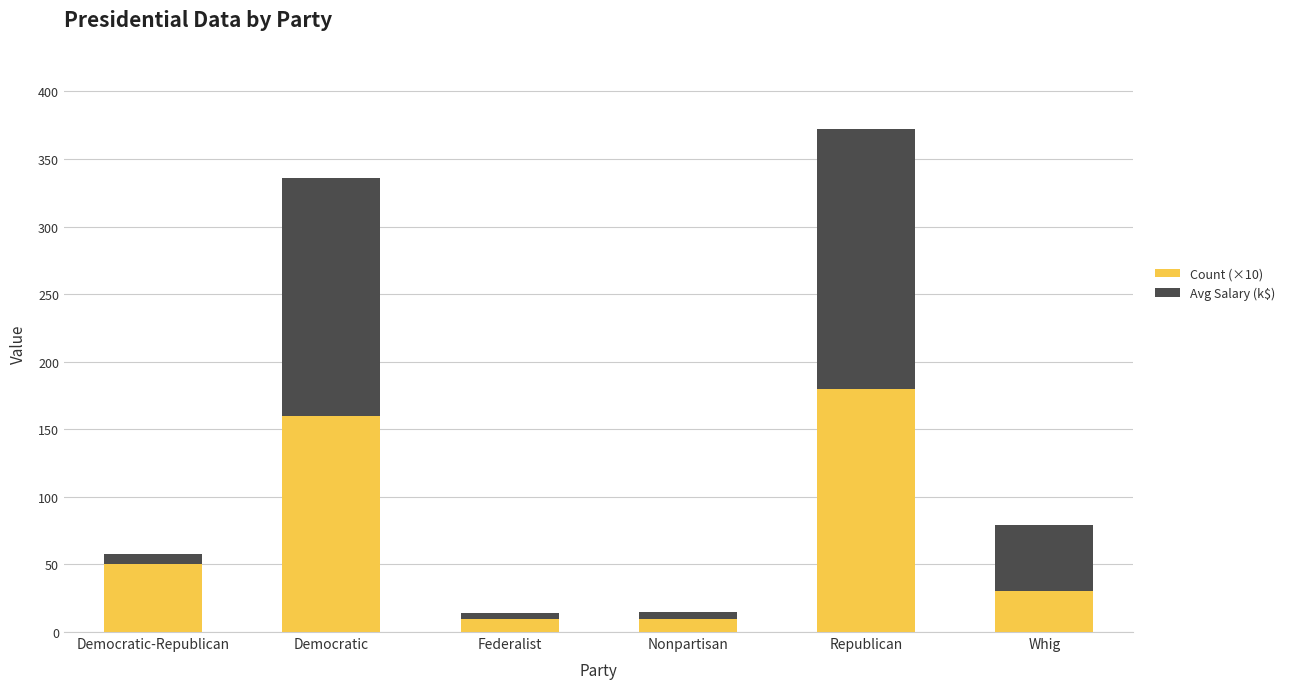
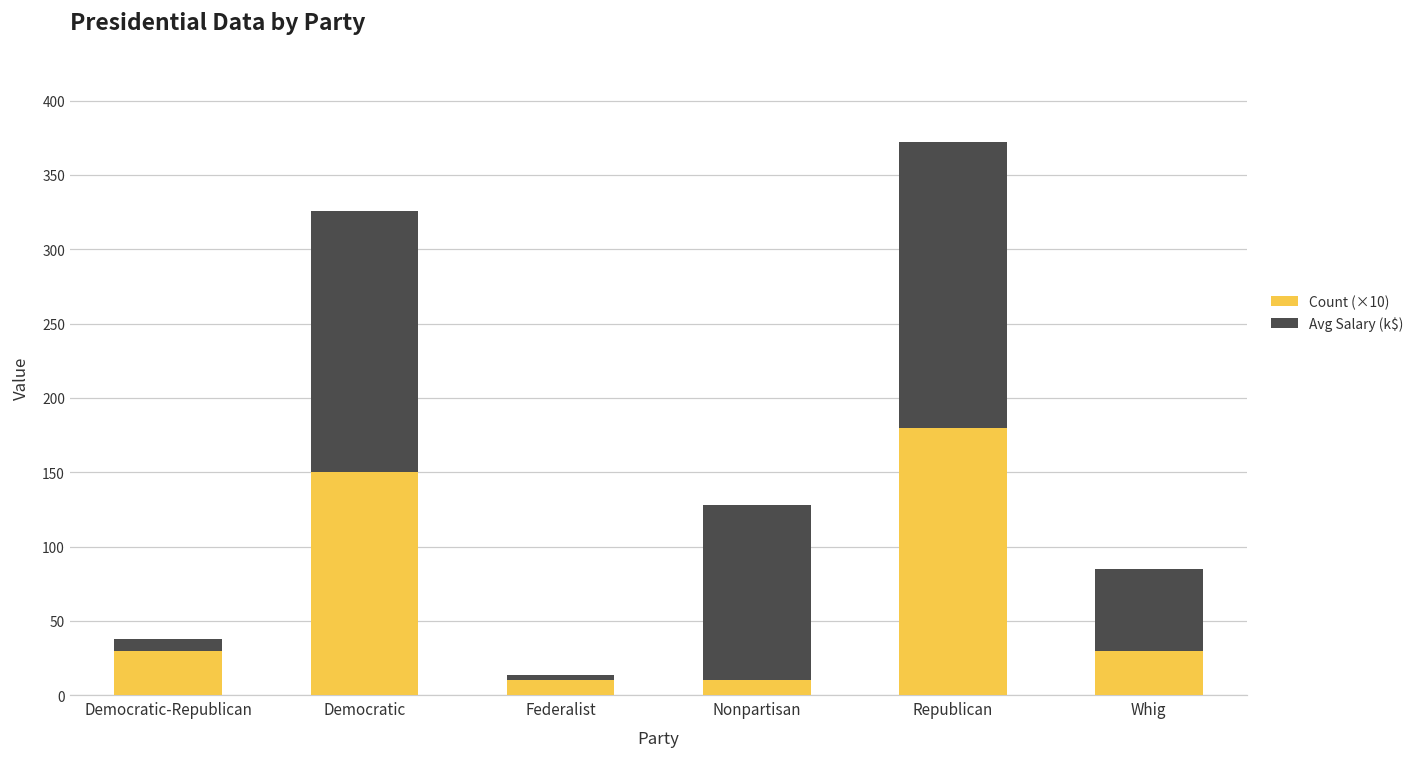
Count (×10), Democratic-Republican: 50 -> 30
Count (×10), Democratic: 160 -> 150
Avg Salary (k$), Nonpartisan: 5 -> 118
Avg Salary (k$), Whig: 49 -> 55
